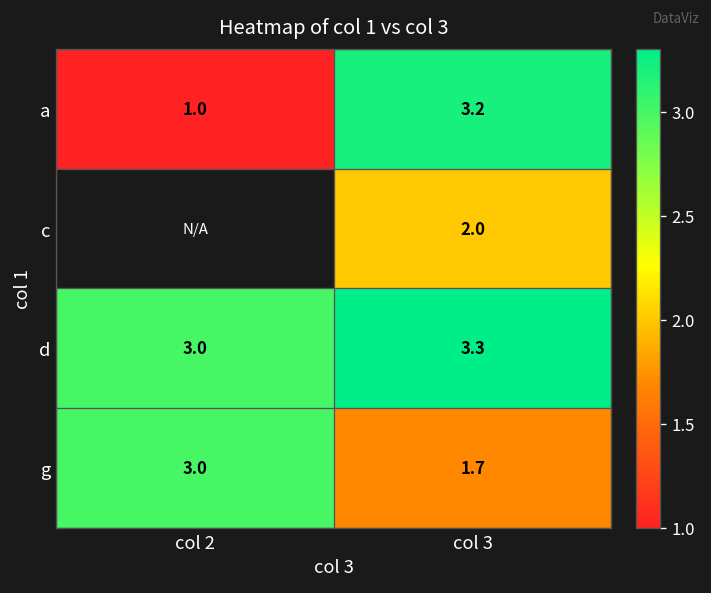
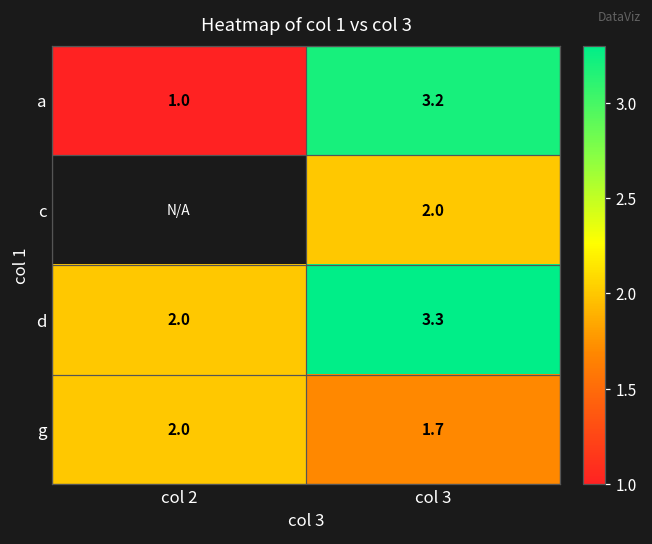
d, col 2: 3.0 -> 2.0
g, col 2: 3.0 -> 2.0
